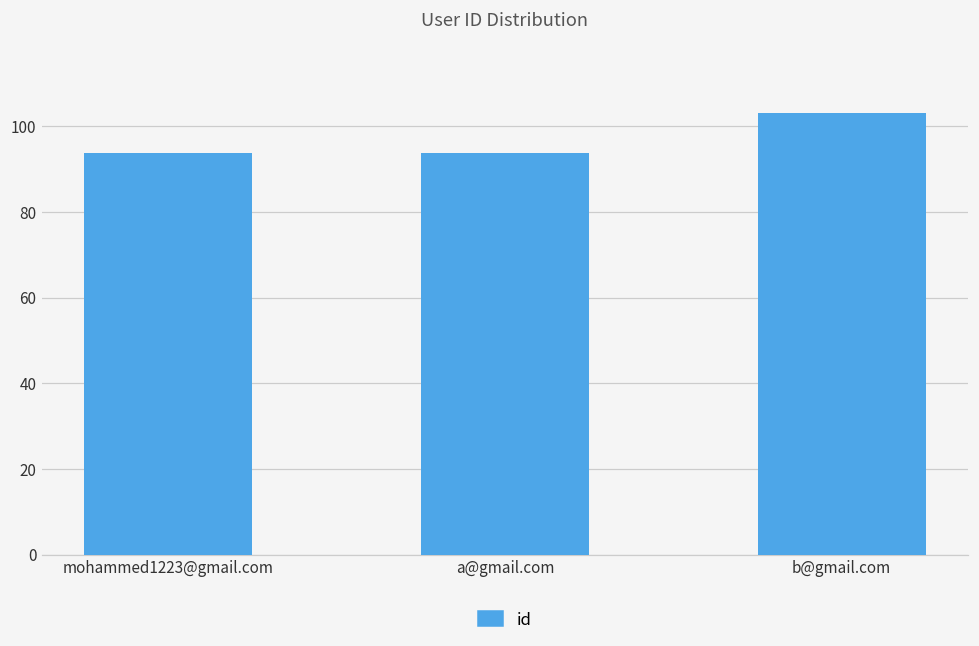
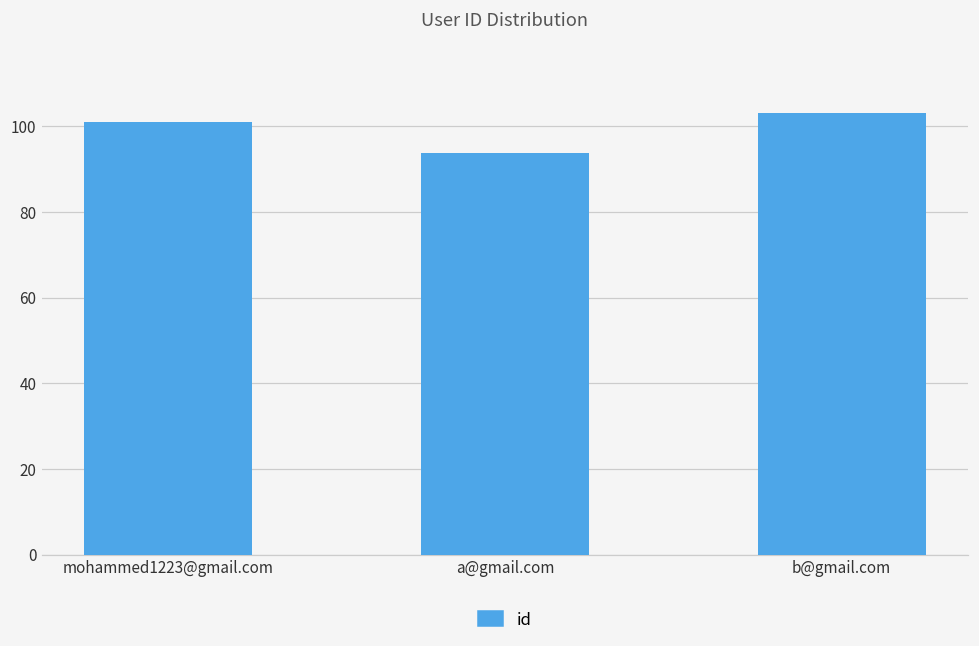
mohammed1223@gmail.com: 94 -> 101
